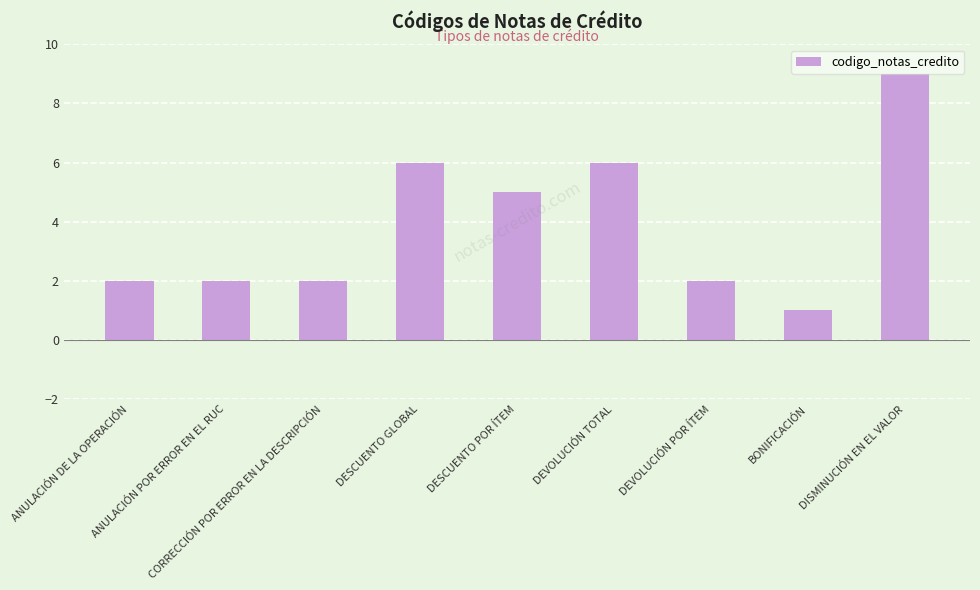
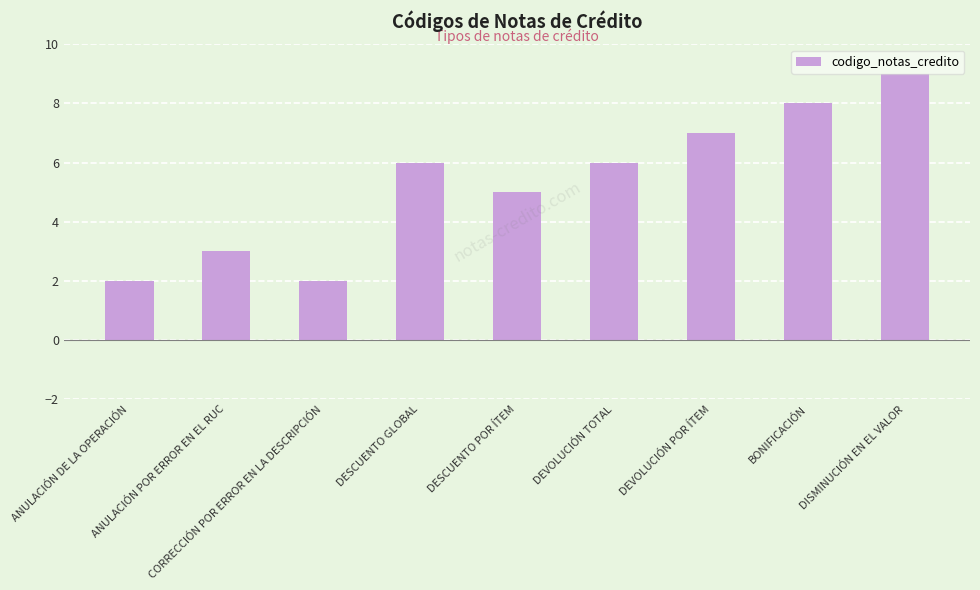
ANULACIÓN POR ERROR EN EL RUC: 2 -> 3
DEVOLUCIÓN POR ÍTEM: 2 -> 7
BONIFICACIÓN: 1 -> 8
